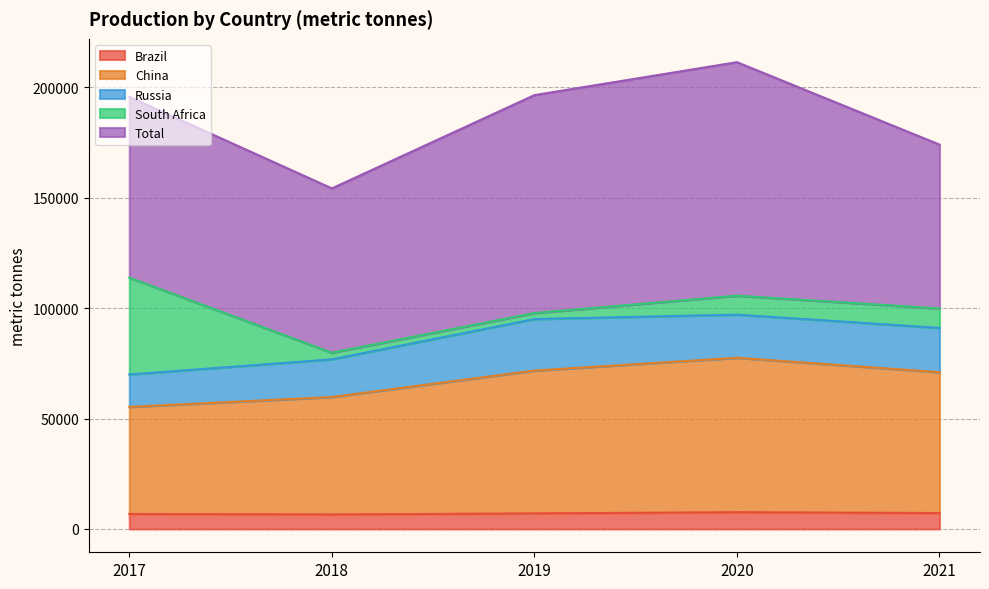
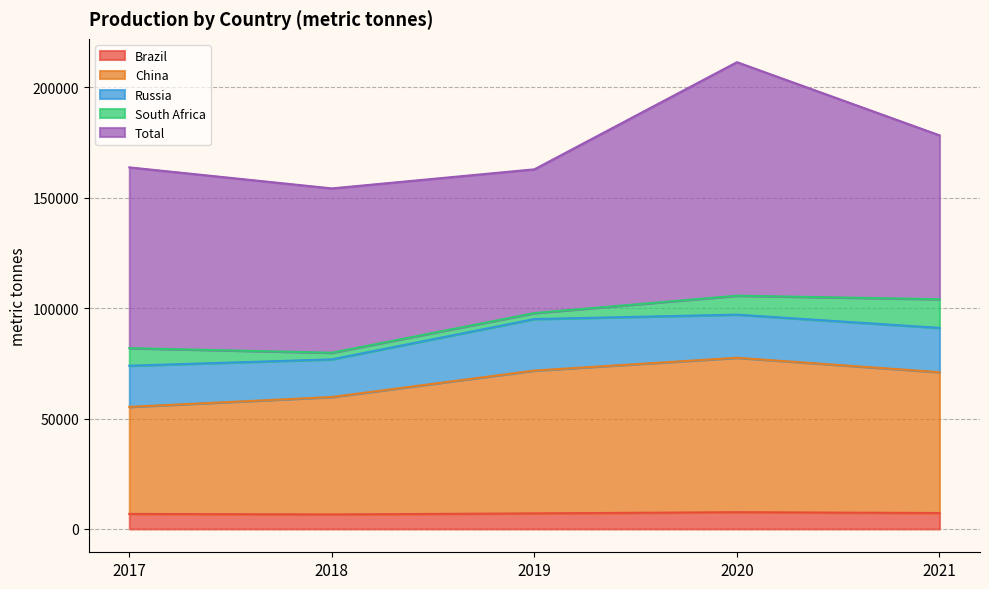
Russia, 2017: 15000 -> 19000
South Africa, 2017: 44000 -> 8000
Total, 2019: 99000 -> 65000
South Africa, 2021: 9000 -> 13000
